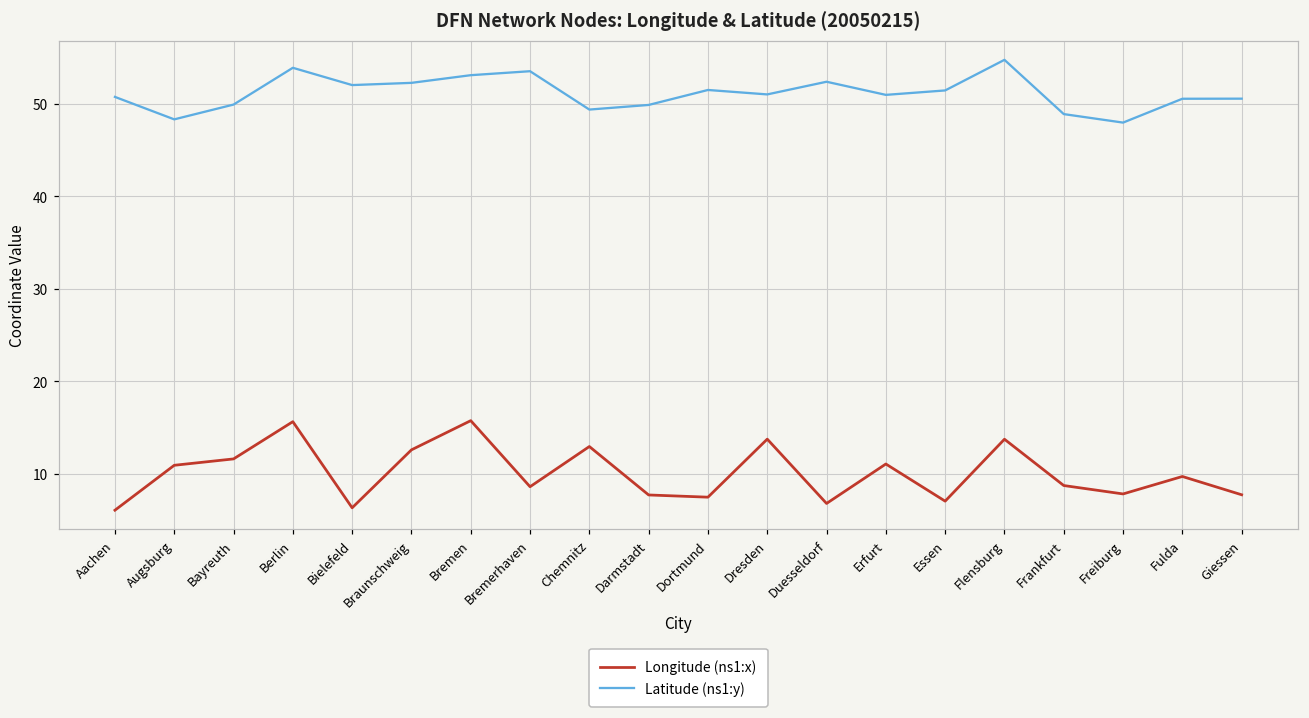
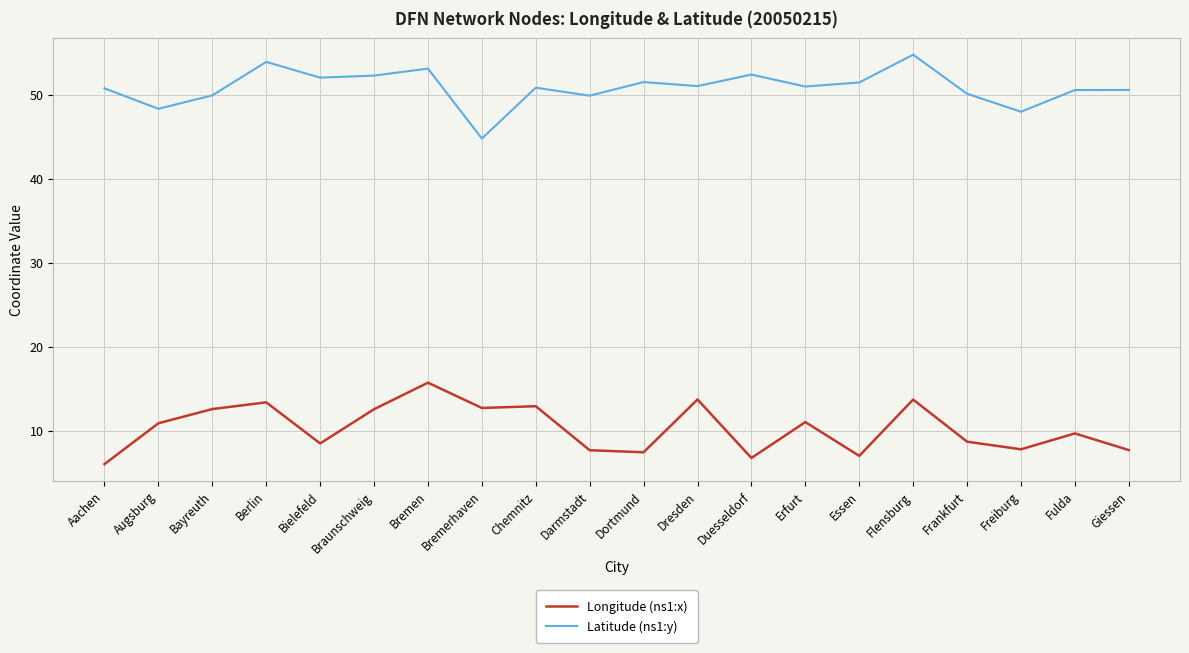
Longitude (ns1:x), Bayreuth: 12 -> 13
Longitude (ns1:x), Berlin: 16 -> 13
Longitude (ns1:x), Bielefeld: 6 -> 9
Longitude (ns1:x), Bremerhaven: 9 -> 13
Latitude (ns1:y), Bremerhaven: 54 -> 45
Latitude (ns1:y), Chemnitz: 49 -> 51
Latitude (ns1:y), Frankfurt: 49 -> 50
